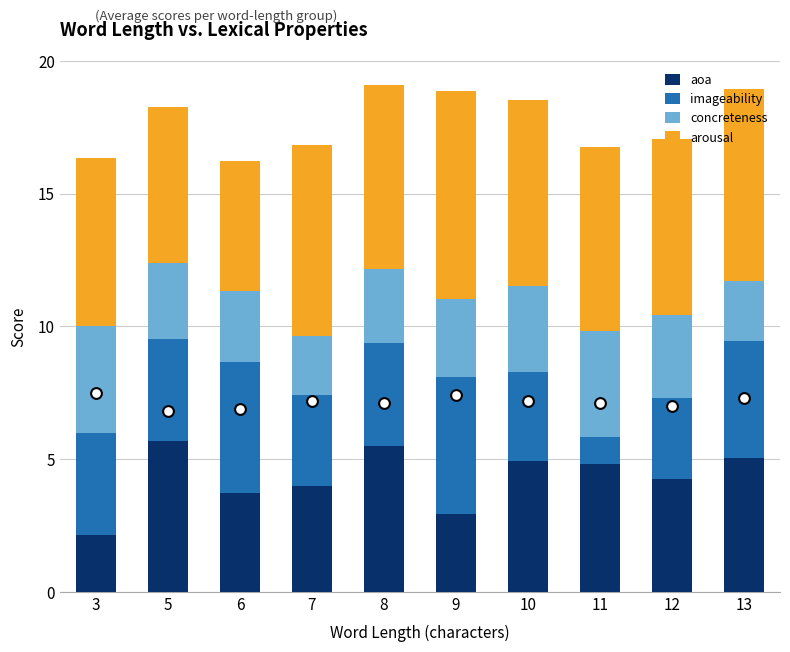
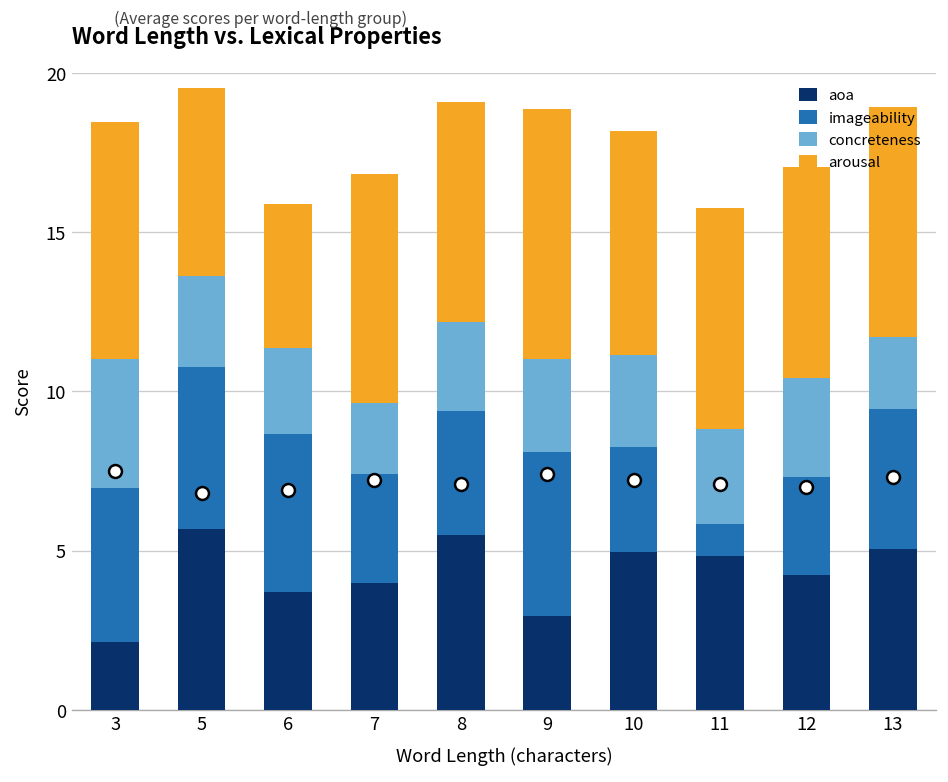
imageability, 3: 3.8 -> 4.8
arousal, 3: 6.3 -> 7.4
imageability, 5: 3.8 -> 5.1
arousal, 6: 4.9 -> 4.5
concreteness, 10: 3.2 -> 2.9
concreteness, 11: 4 -> 3
